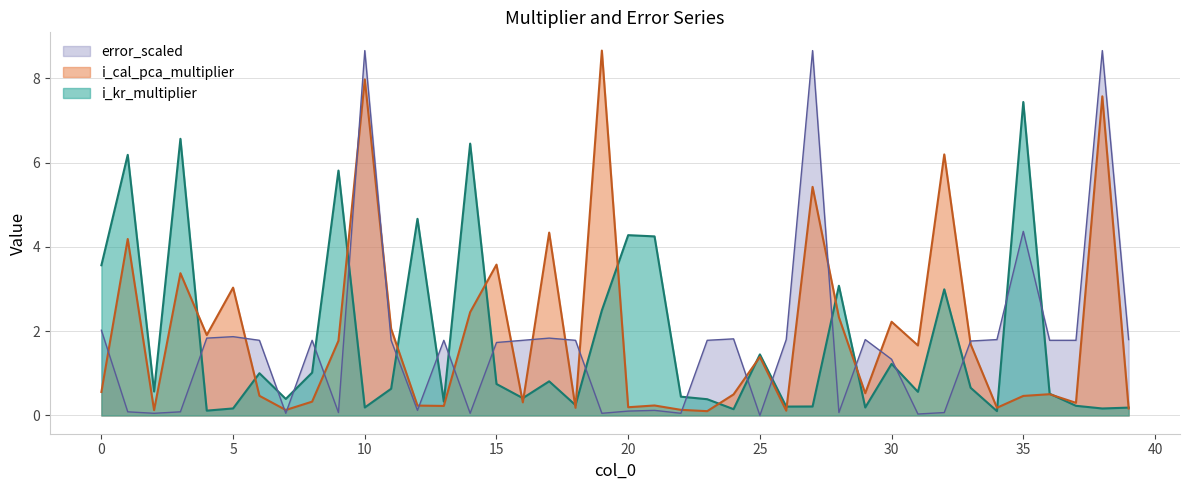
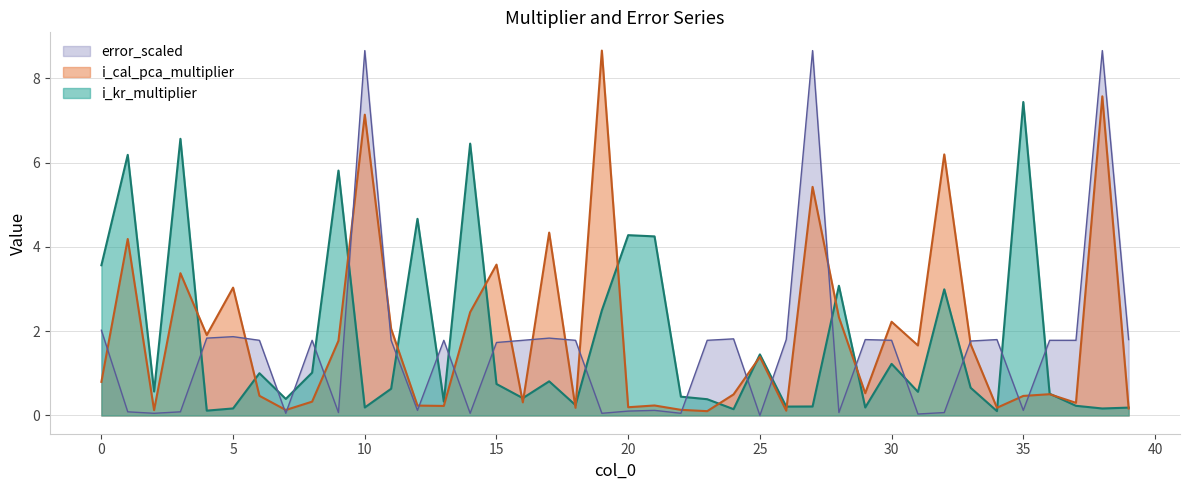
i_cal_pca_multiplier, 0: 0.6 -> 0.8
i_cal_pca_multiplier, 10: 8.0 -> 7.1
error_scaled, 30: 1.3 -> 1.8
error_scaled, 35: 4.4 -> 0.1
